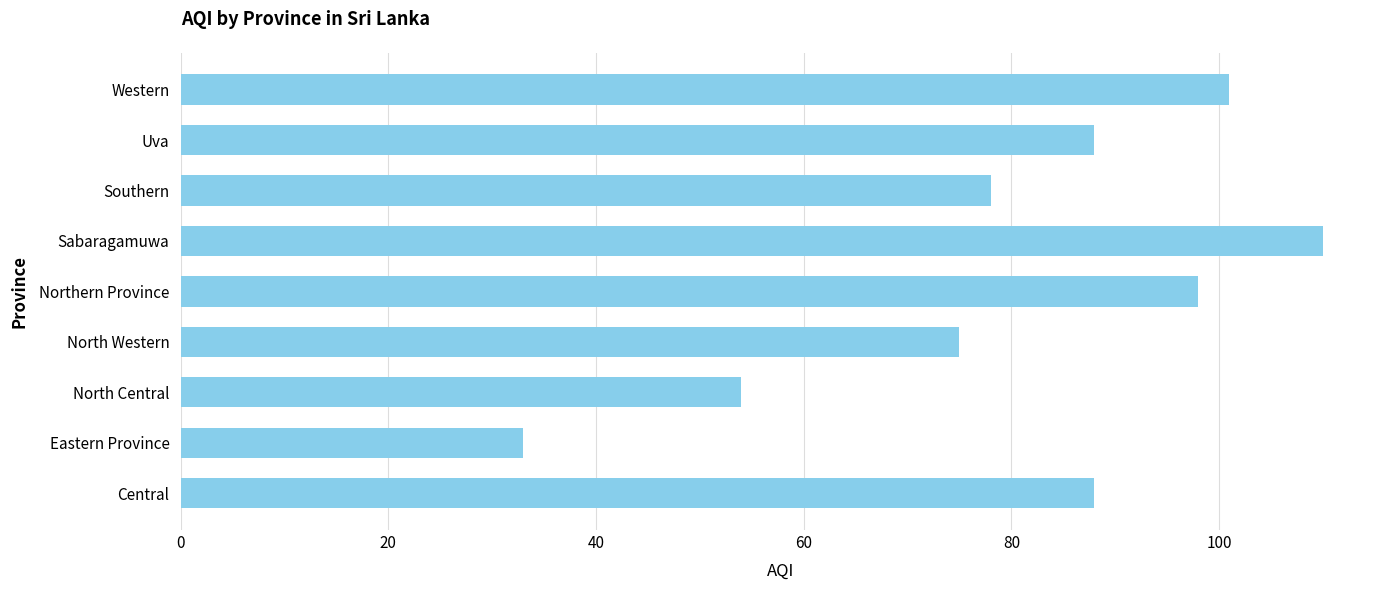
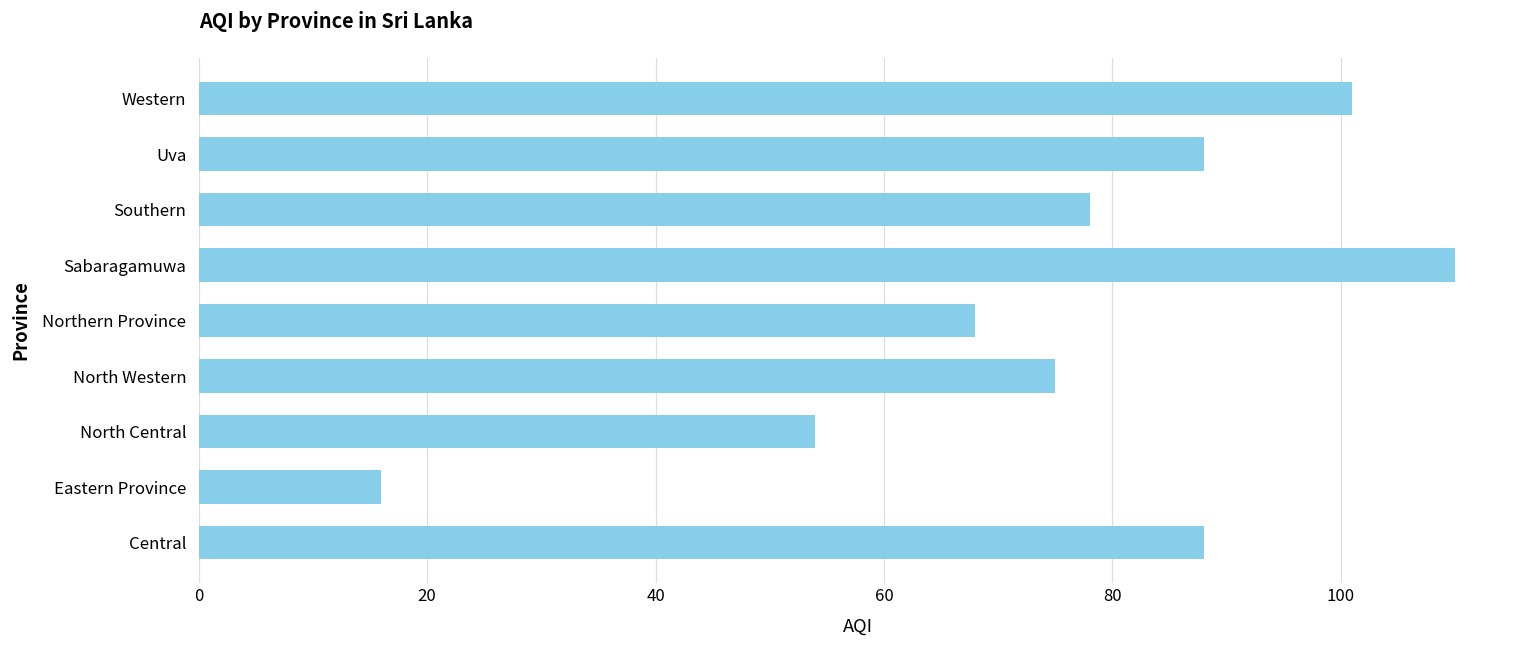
Northern Province: 98 -> 68
Eastern Province: 33 -> 16
